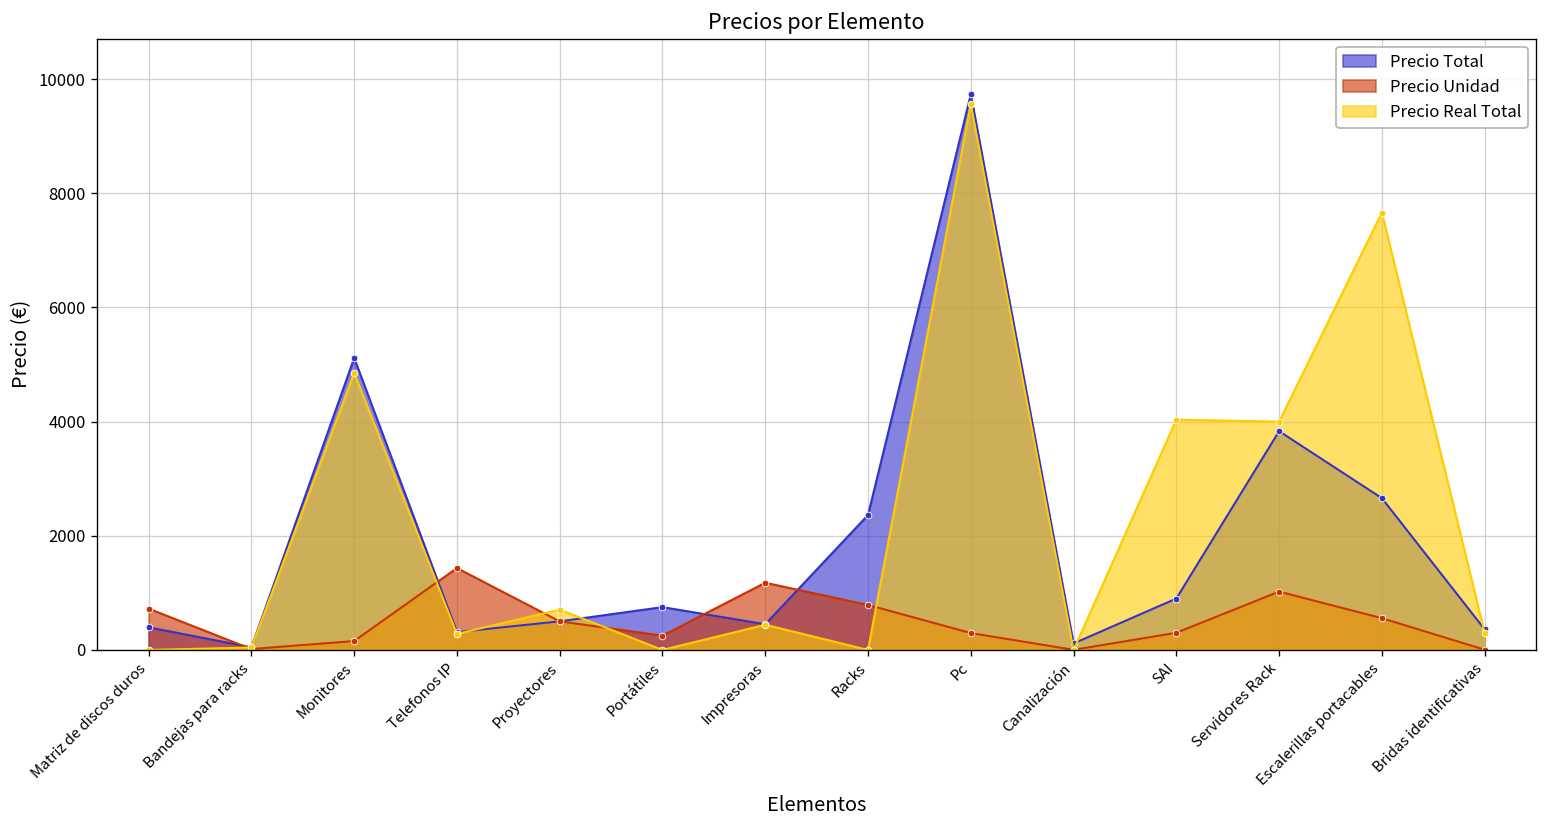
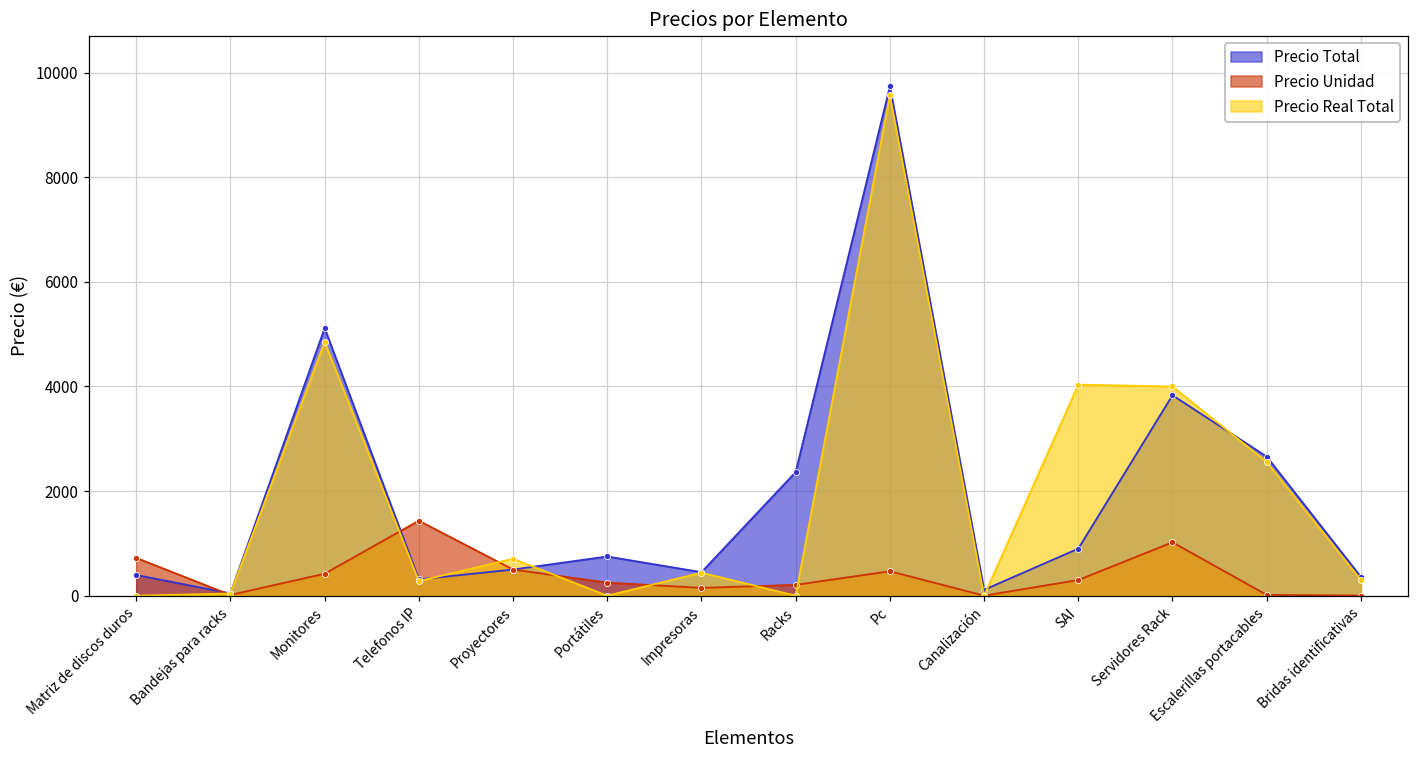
Precio Unidad, Monitores: 200 -> 400
Precio Unidad, Impresoras: 1200 -> 200
Precio Unidad, Racks: 800 -> 200
Precio Unidad, Pc: 300 -> 500
Precio Unidad, Escalerillas portacables: 600 -> 0
Precio Real Total, Escalerillas portacables: 7700 -> 2600
